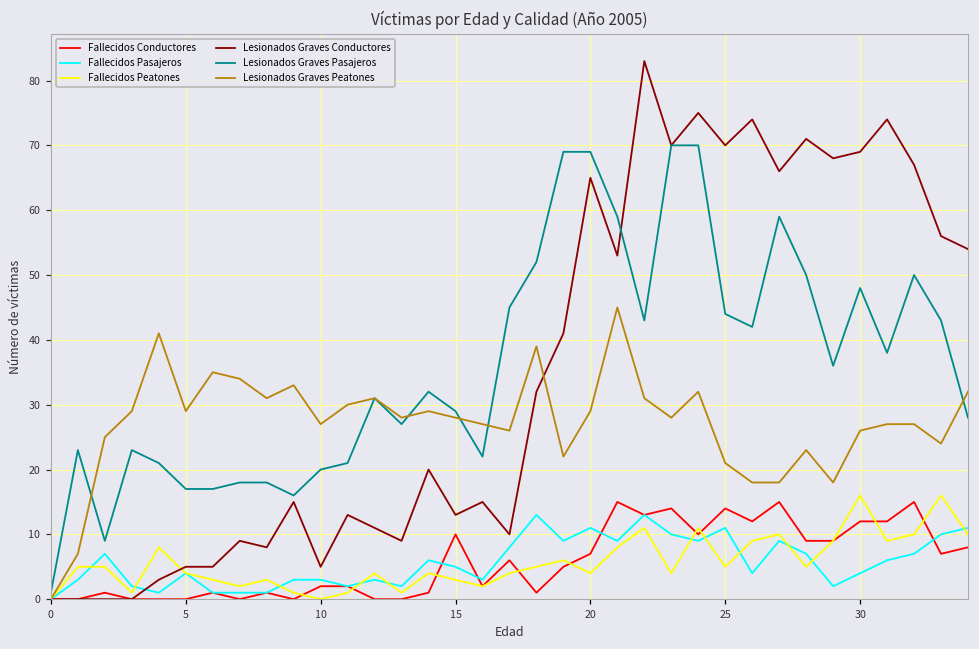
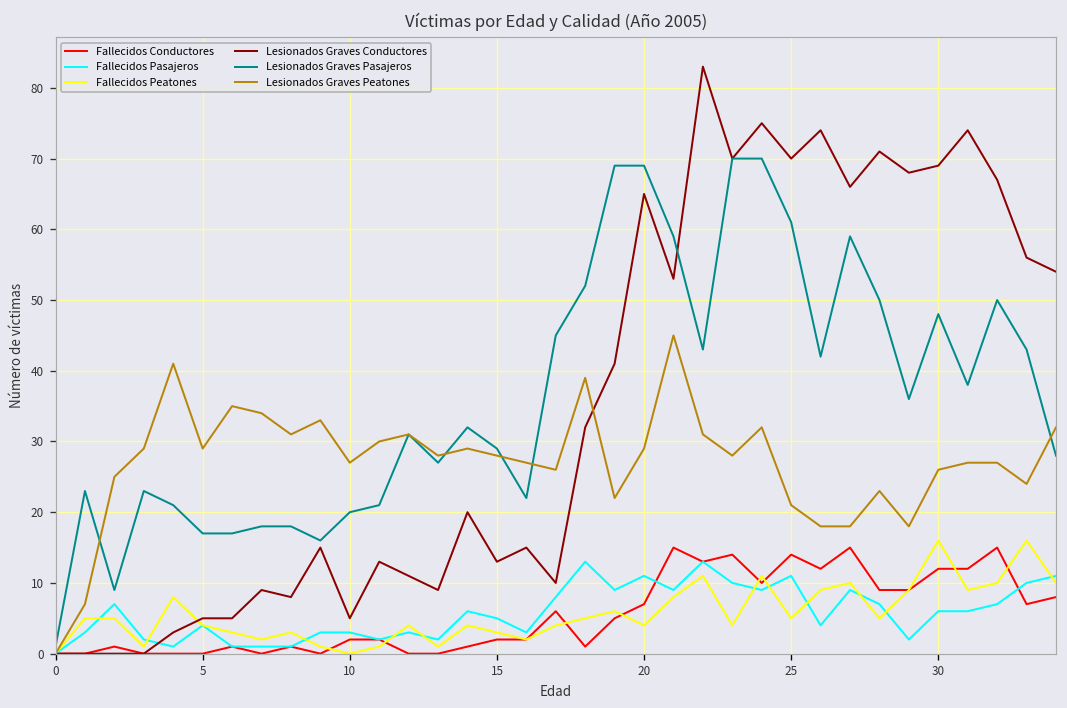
Fallecidos Conductores, 15: 10 -> 2
Lesionados Graves Pasajeros, 25: 44 -> 61
Fallecidos Pasajeros, 30: 4 -> 6
